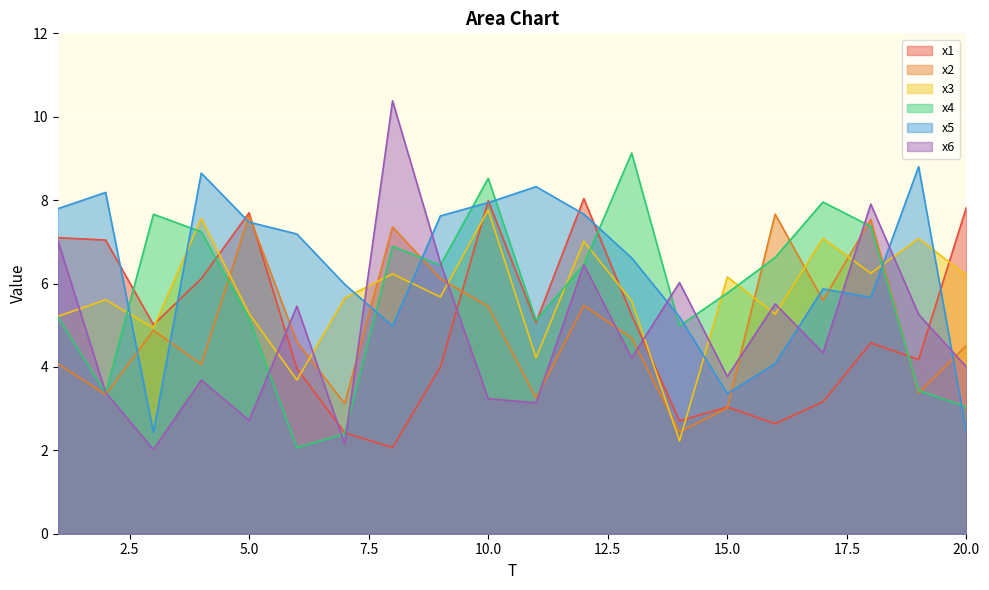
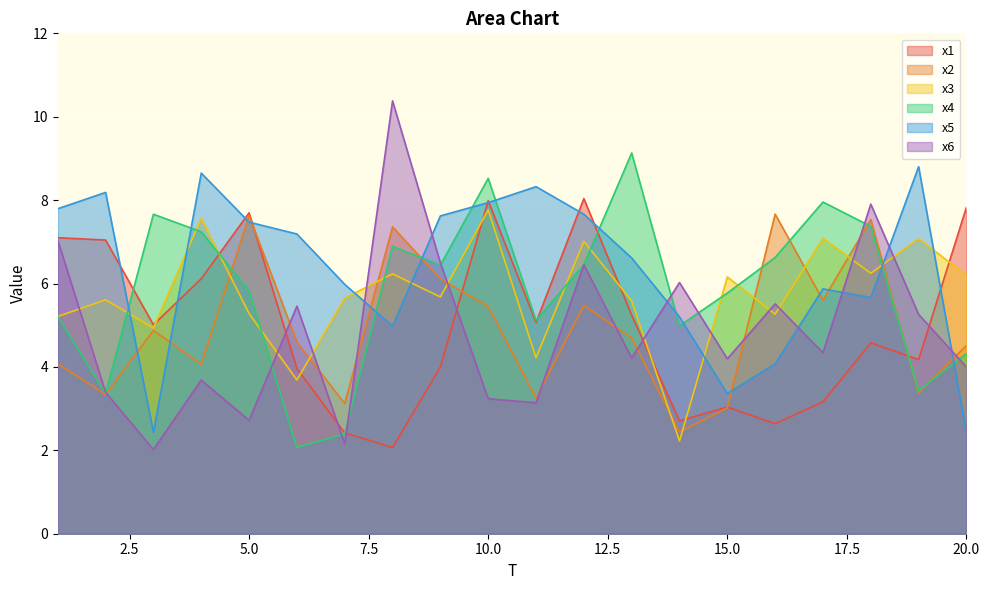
x4, 5.0: 5.2 -> 5.8
x6, 15.0: 3.8 -> 4.2
x4, 20.0: 3.0 -> 4.3
